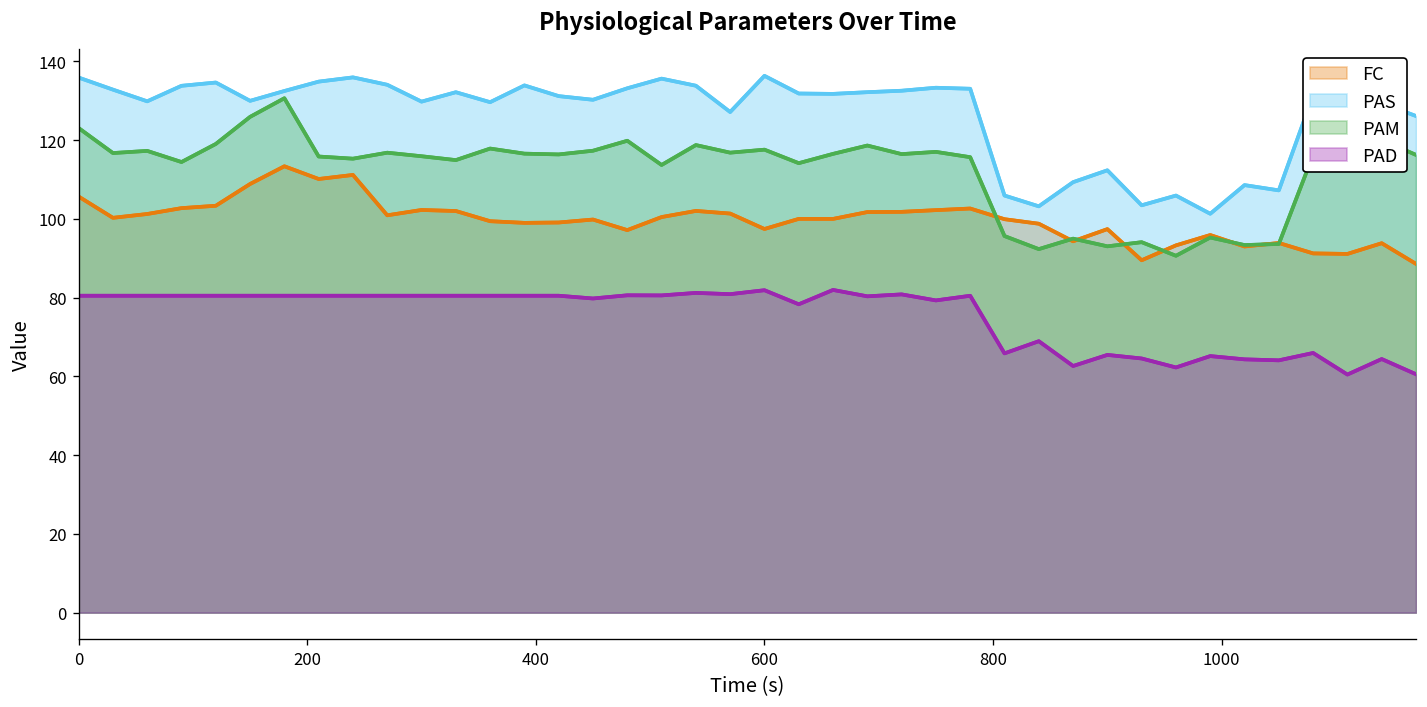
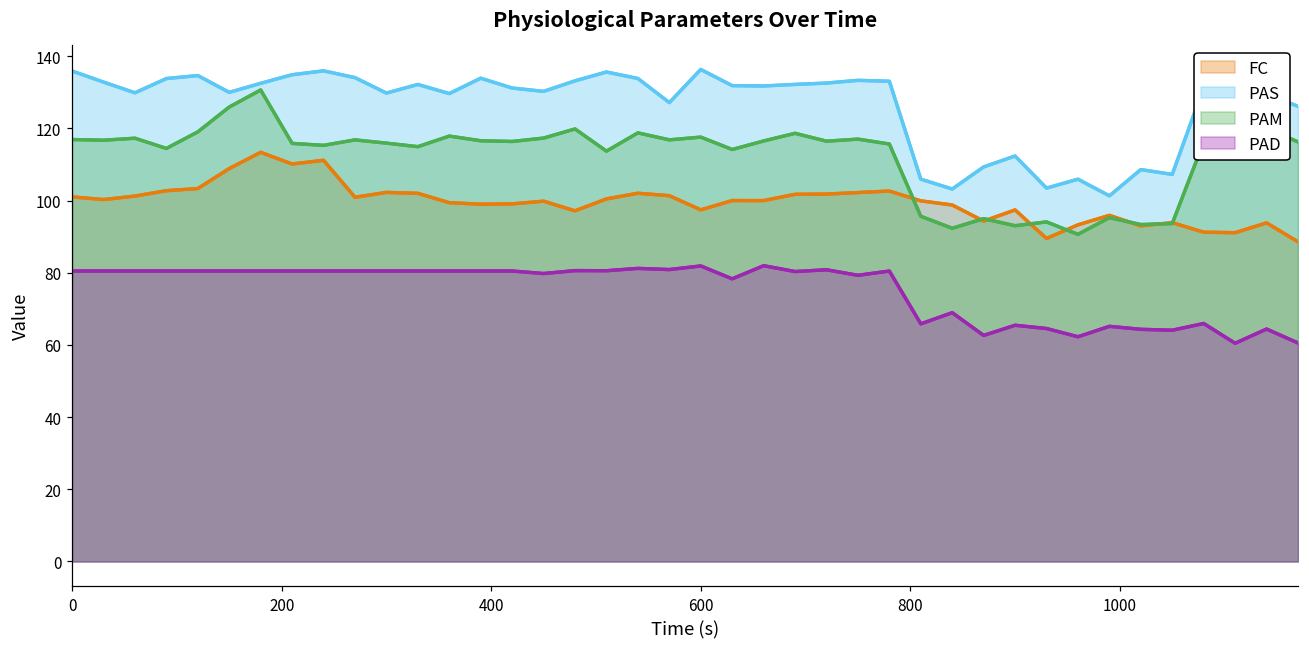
FC, 0: 106 -> 101
PAM, 0: 123 -> 117
